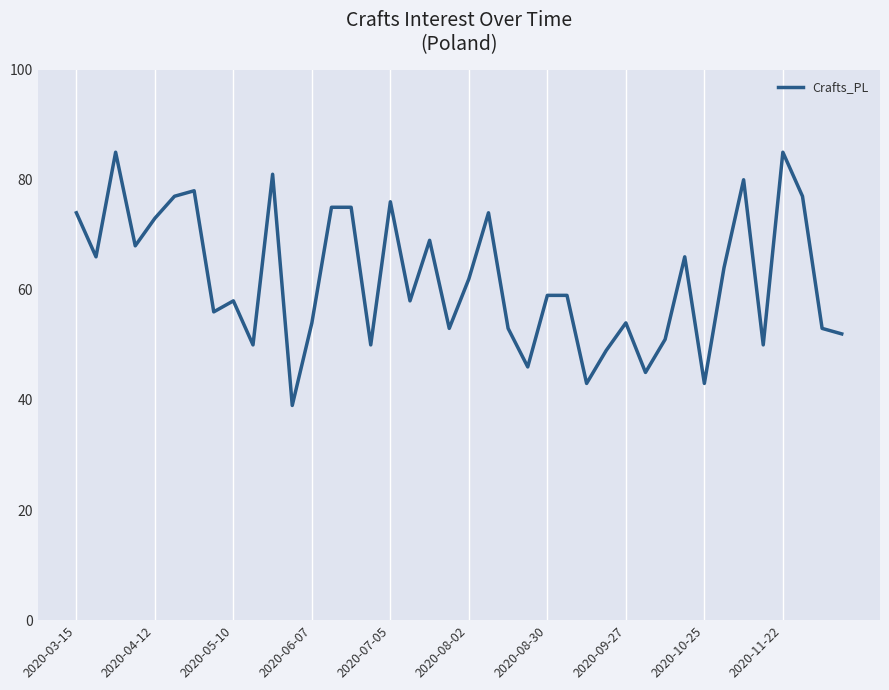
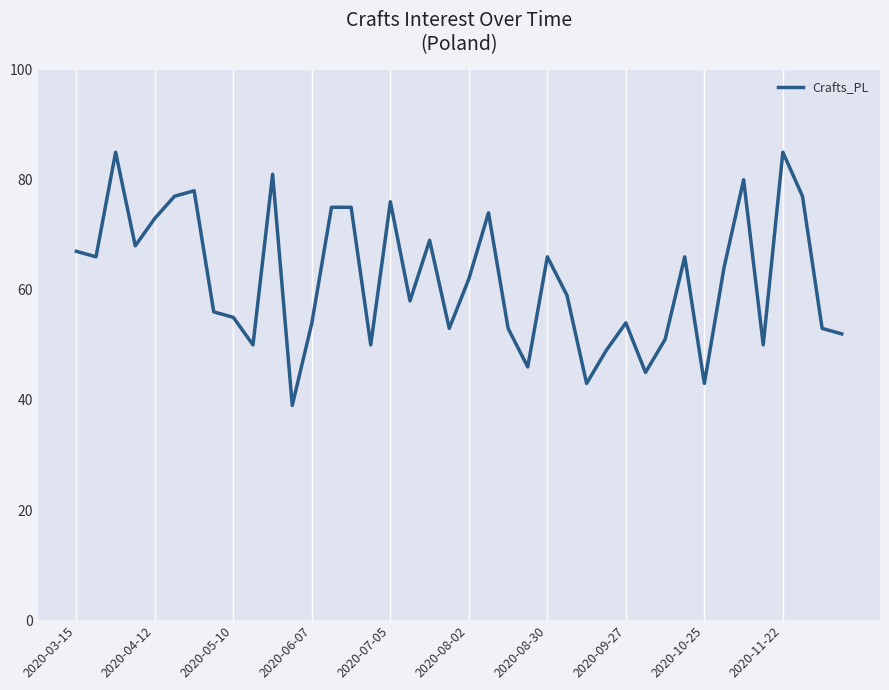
2020-03-15: 74 -> 67
2020-05-10: 58 -> 55
2020-08-30: 59 -> 66
